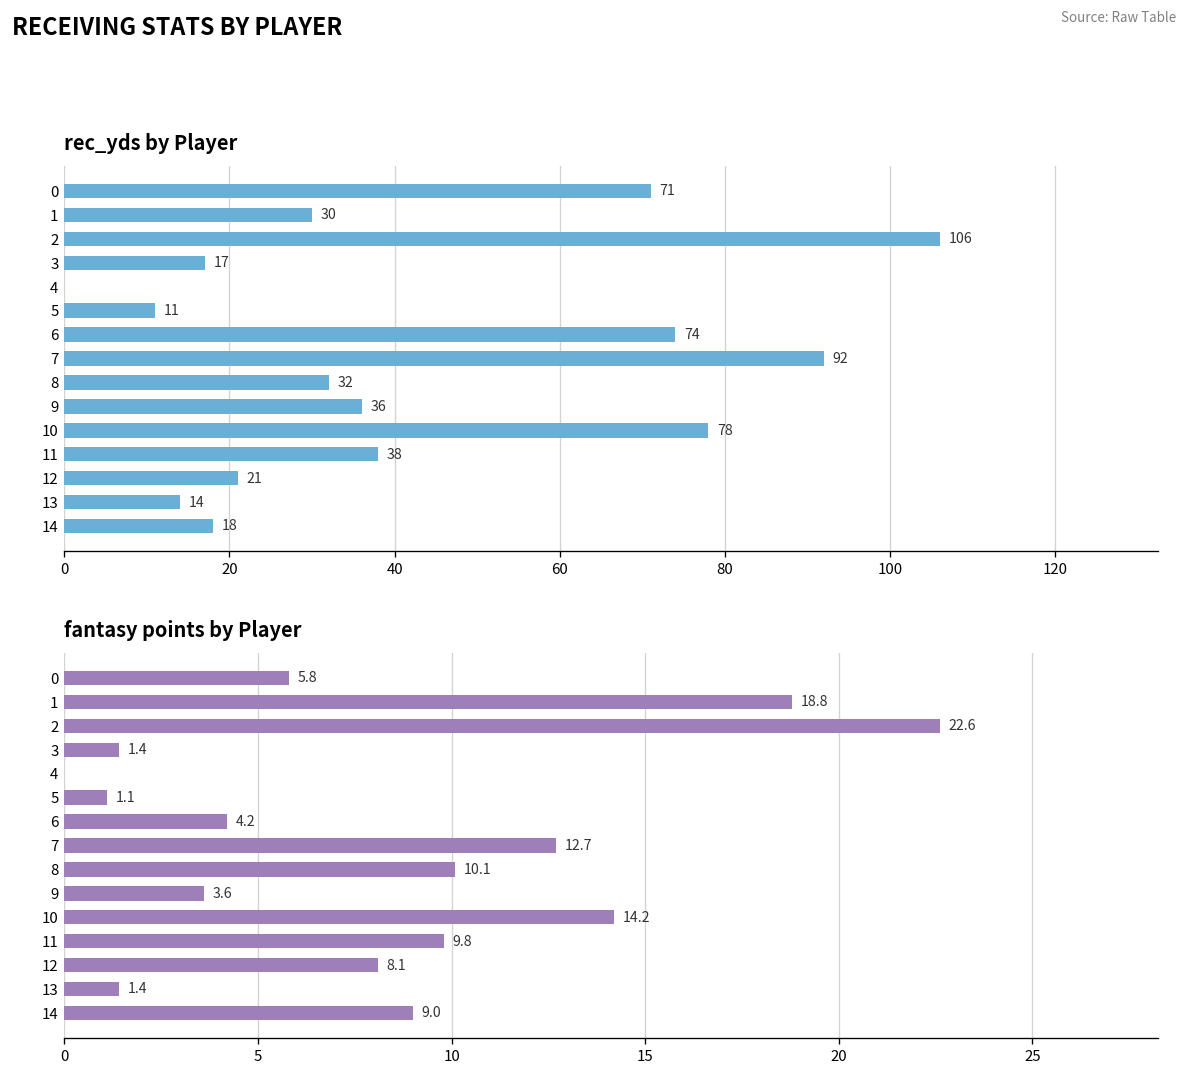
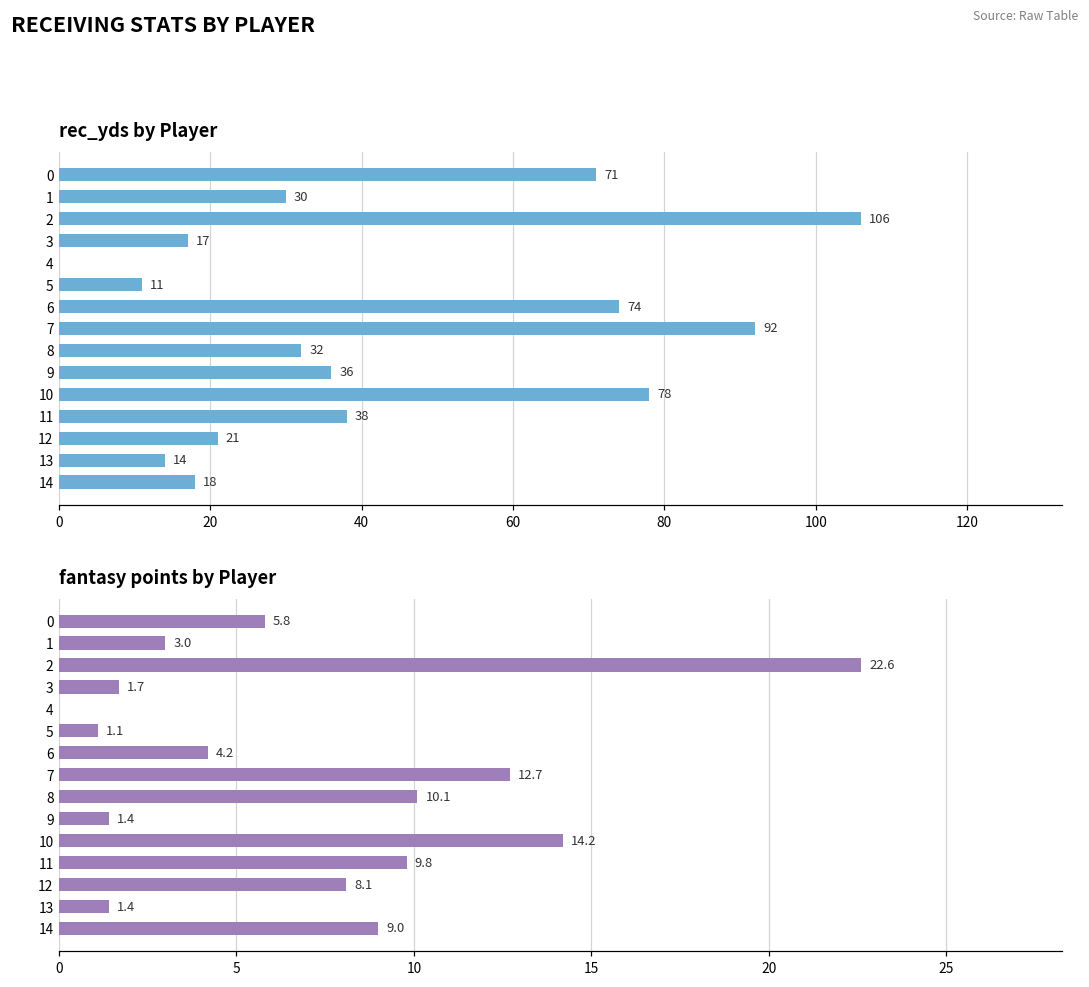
fantasy points by Player, 1: 18.8 -> 3.0
fantasy points by Player, 3: 1.4 -> 1.7
fantasy points by Player, 9: 3.6 -> 1.4
